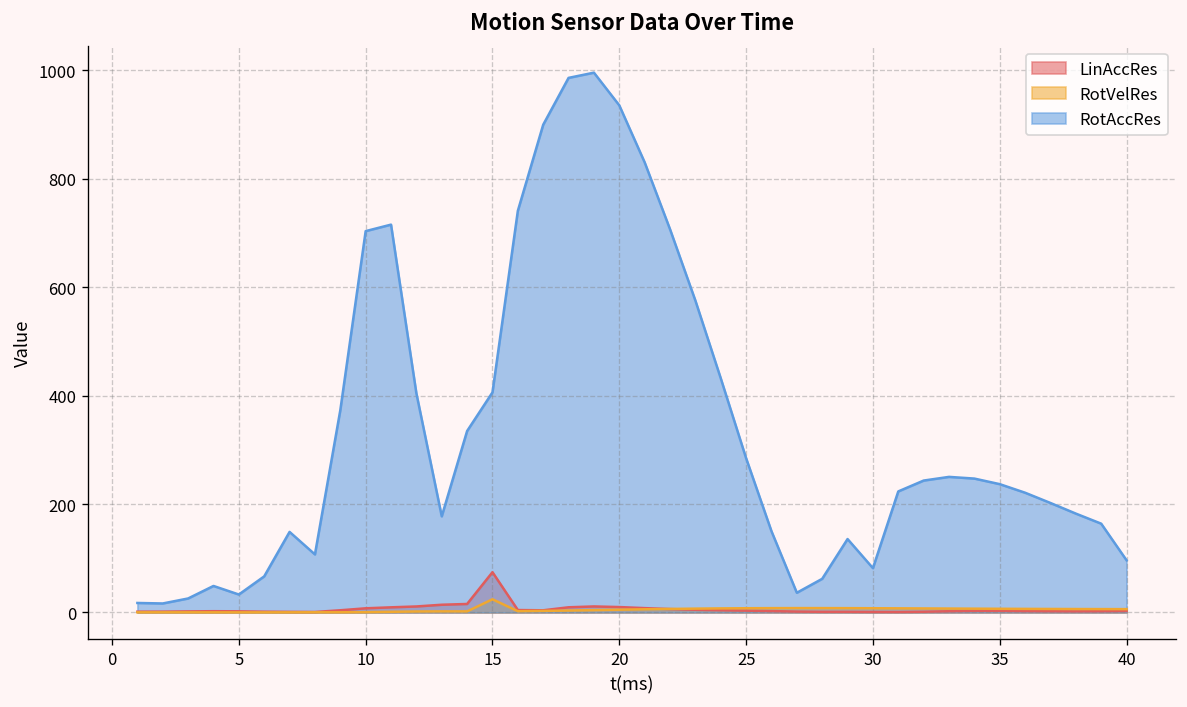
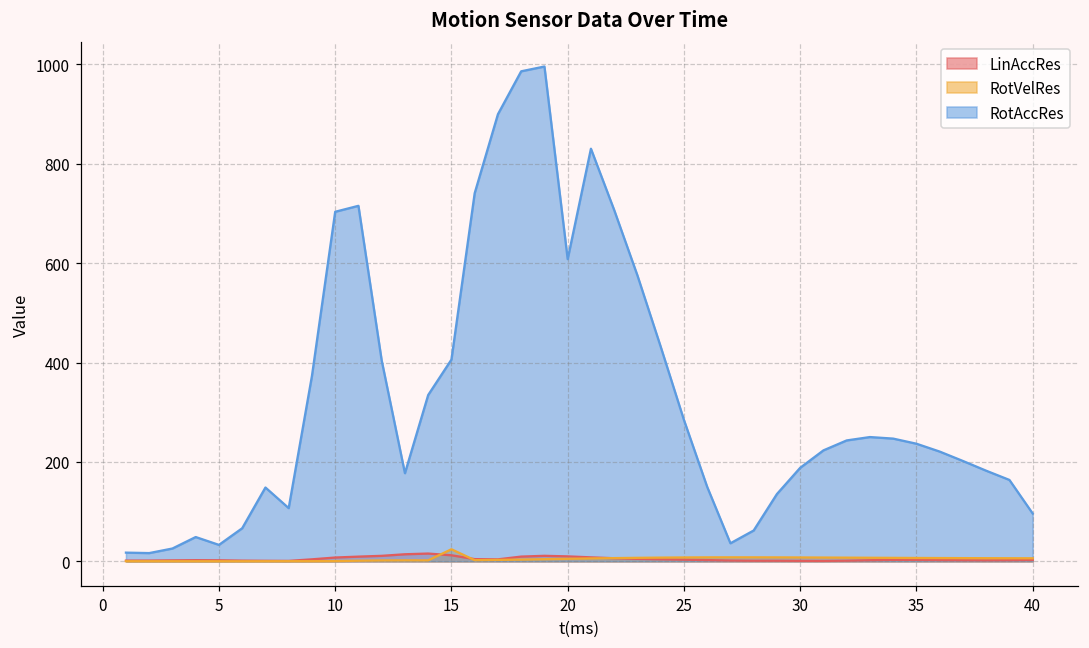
LinAccRes, 15: 70 -> 10
RotAccRes, 20: 940 -> 610
RotAccRes, 30: 80 -> 190
